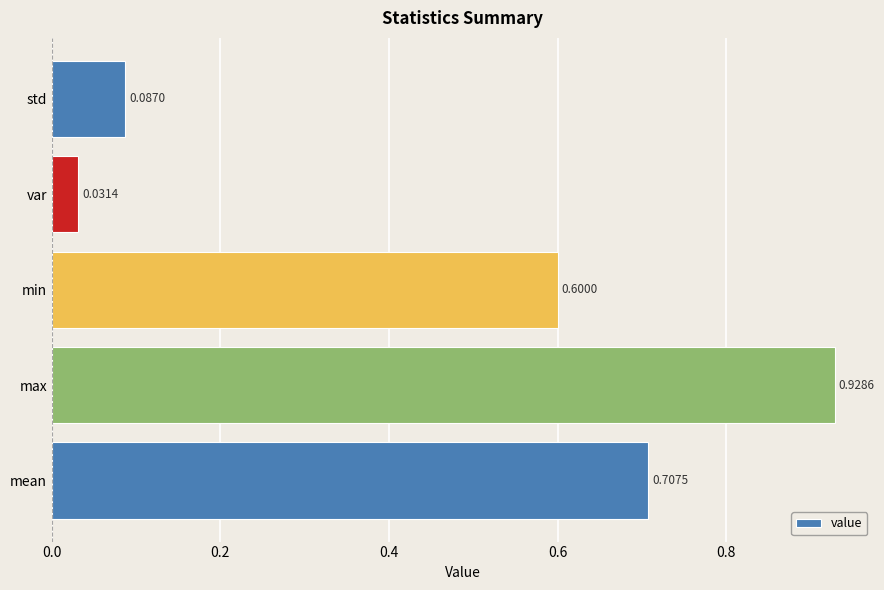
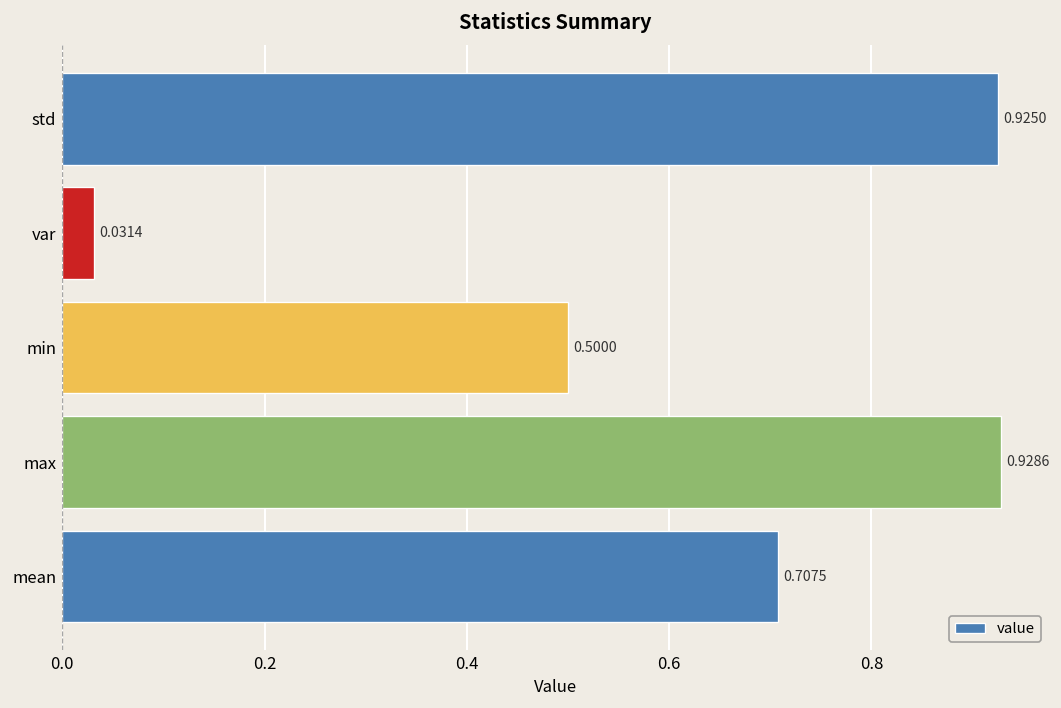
std: 0.0870 -> 0.9250
min: 0.6000 -> 0.5000
